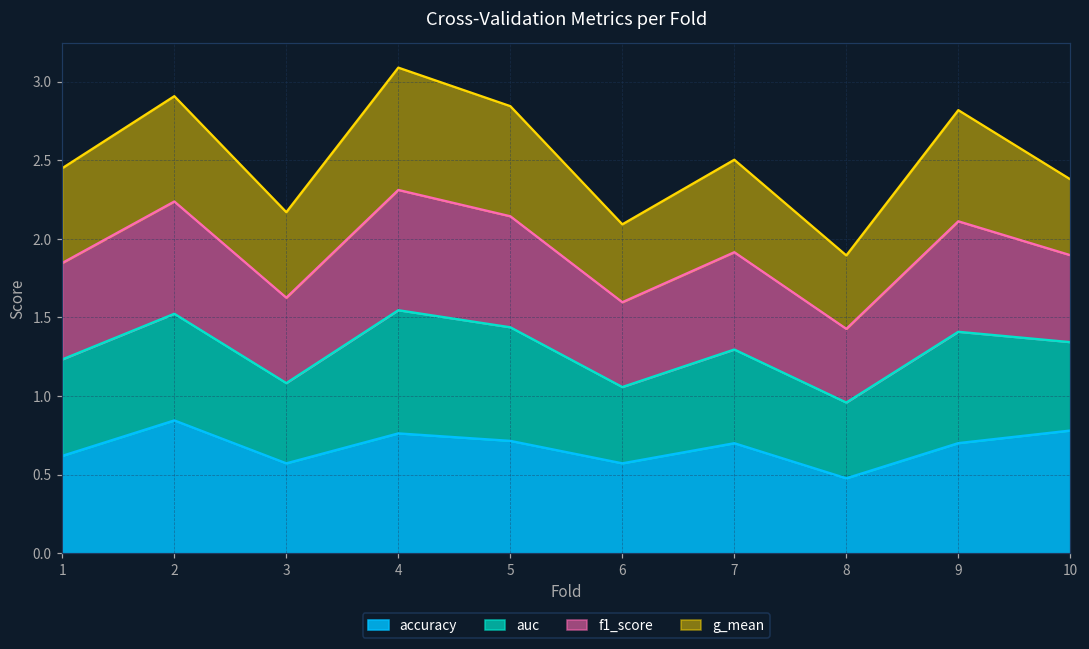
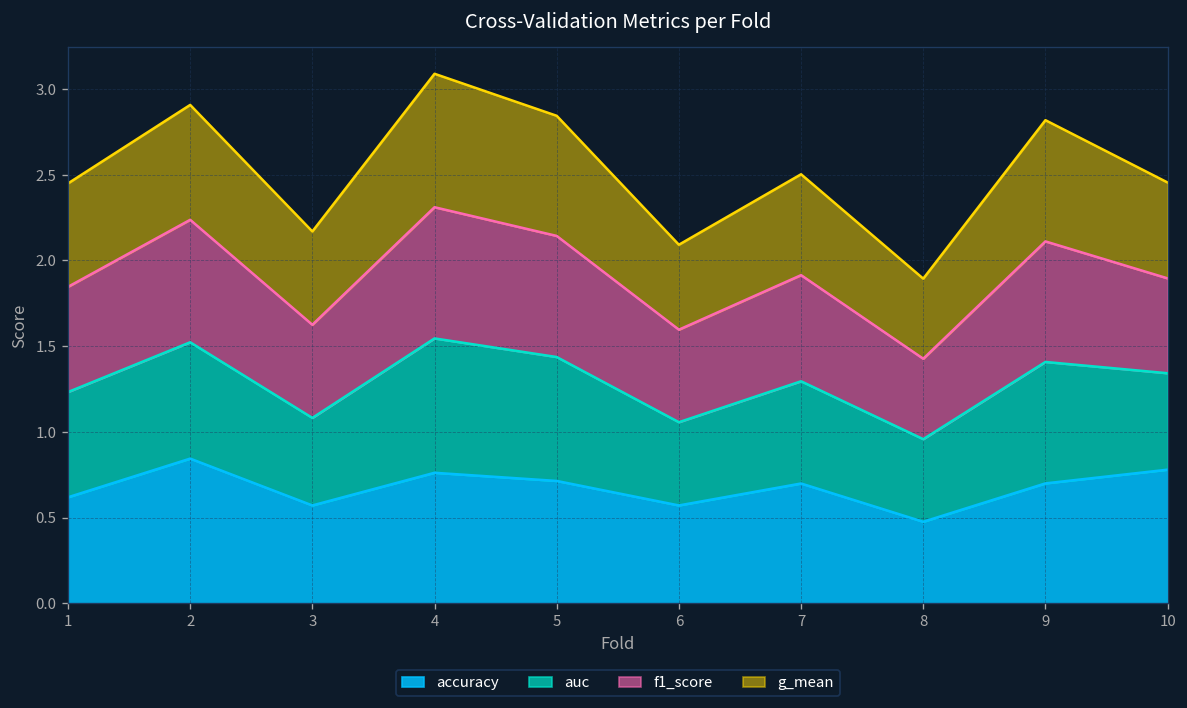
g_mean, 10: 0.48 -> 0.56
